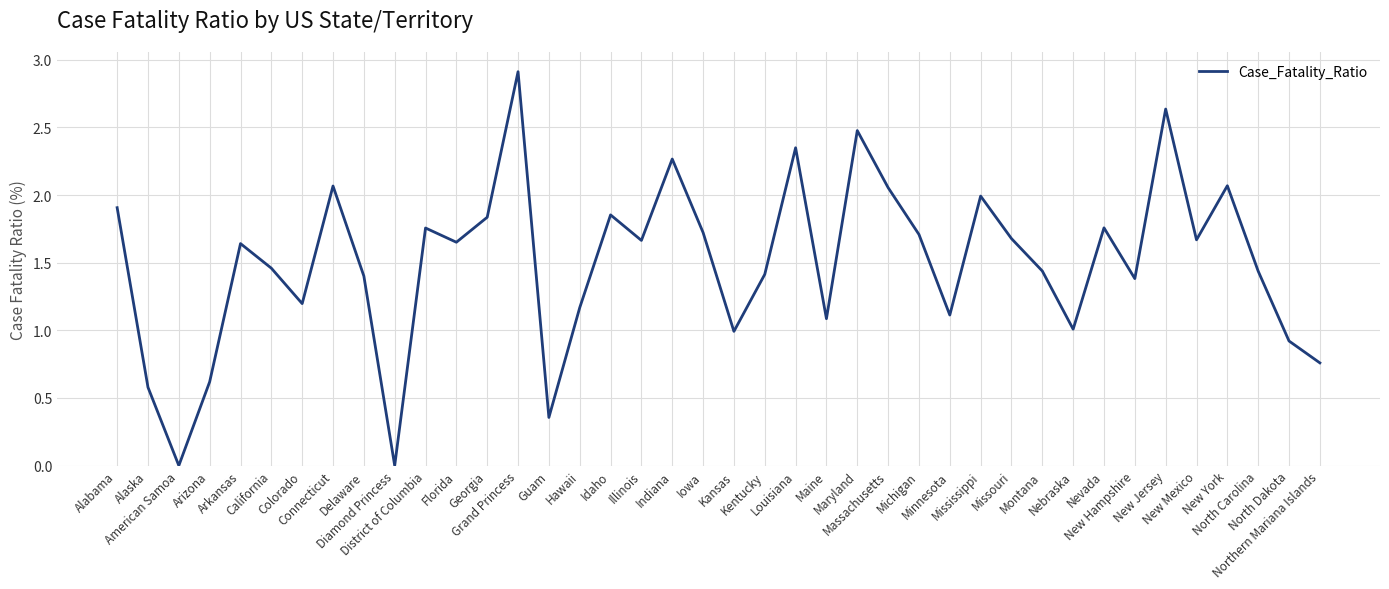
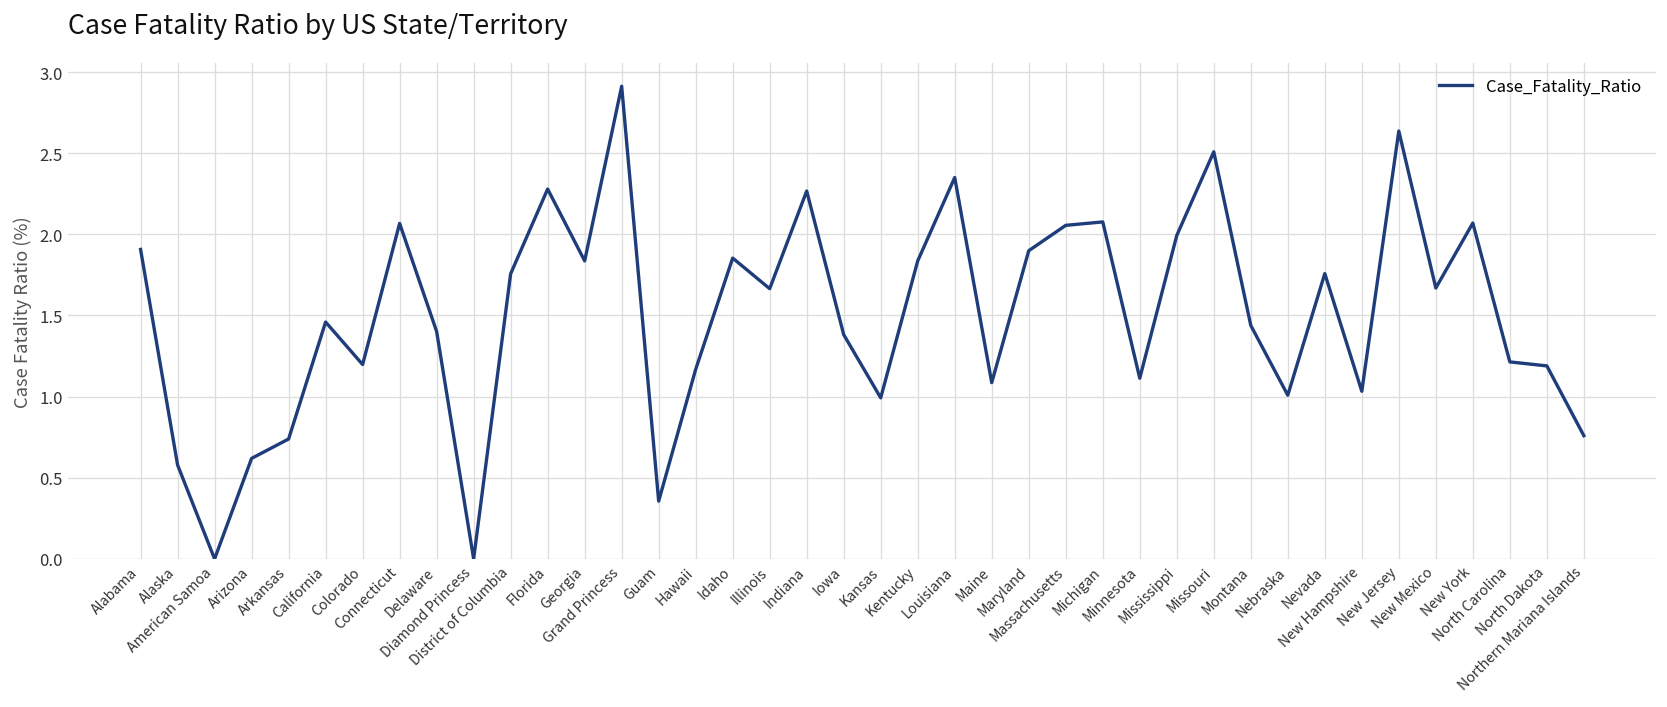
Arkansas: 1.64 -> 0.74
Florida: 1.65 -> 2.28
Iowa: 1.72 -> 1.38
Kentucky: 1.41 -> 1.84
Maryland: 2.48 -> 1.90
Michigan: 1.71 -> 2.08
Missouri: 1.68 -> 2.51
New Hampshire: 1.38 -> 1.03
North Carolina: 1.44 -> 1.21
North Dakota: 0.92 -> 1.19
